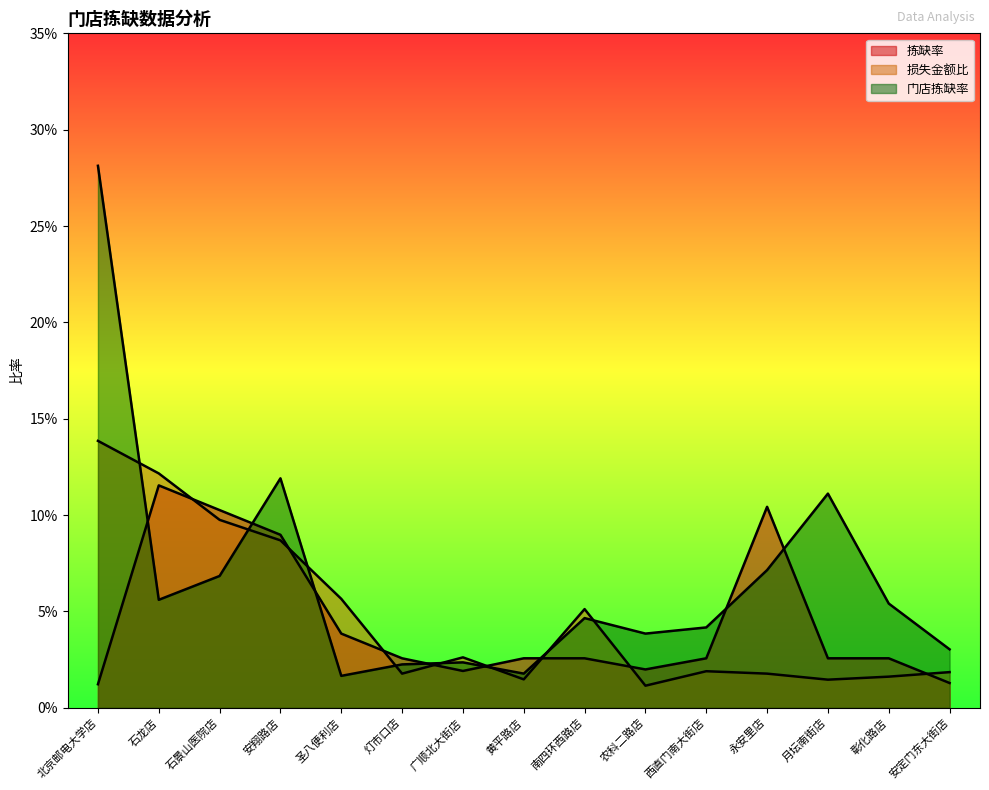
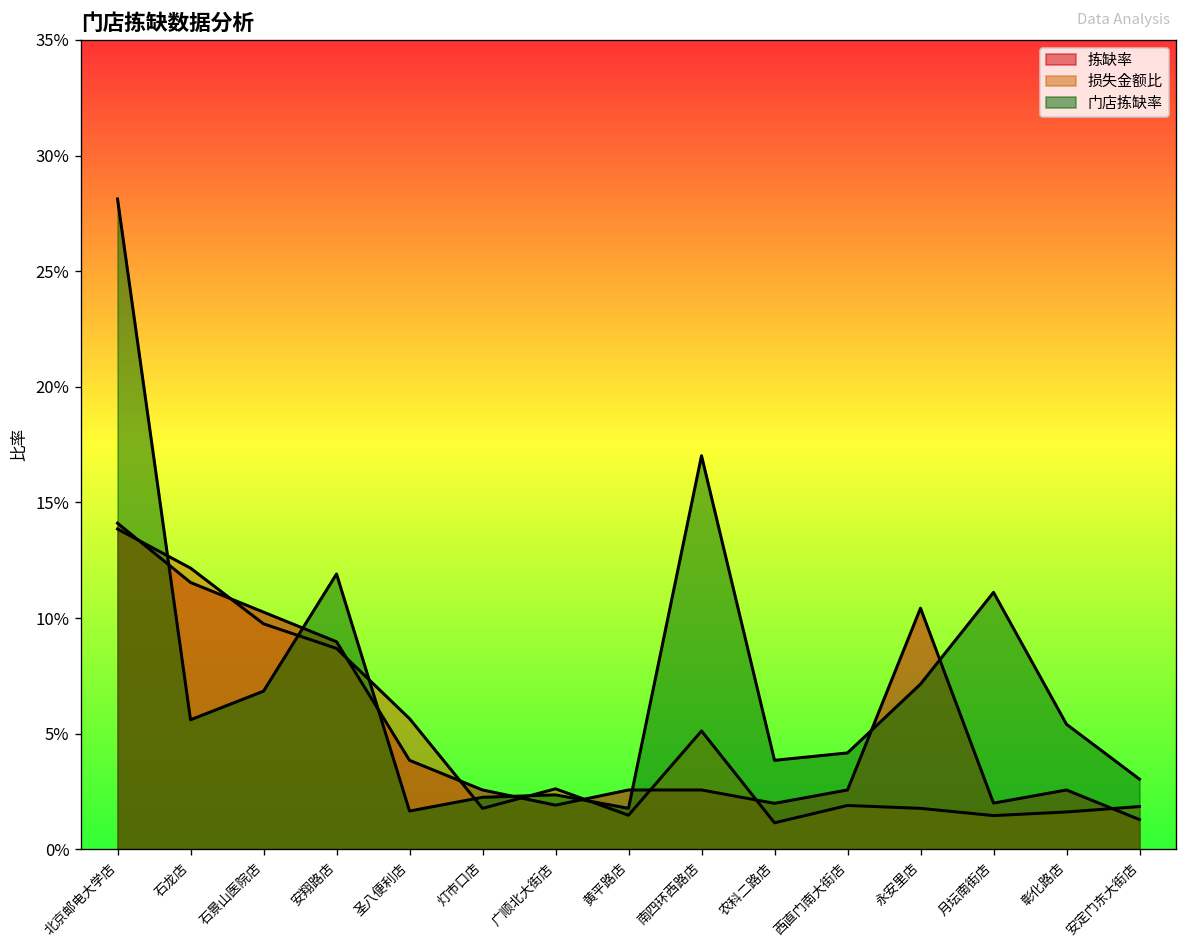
拣缺率, 北京邮电大学店: 1.2% -> 14.1%
门店拣缺率, 南四环西路店: 4.7% -> 17.0%
拣缺率, 月坛南街店: 2.6% -> 2.0%
